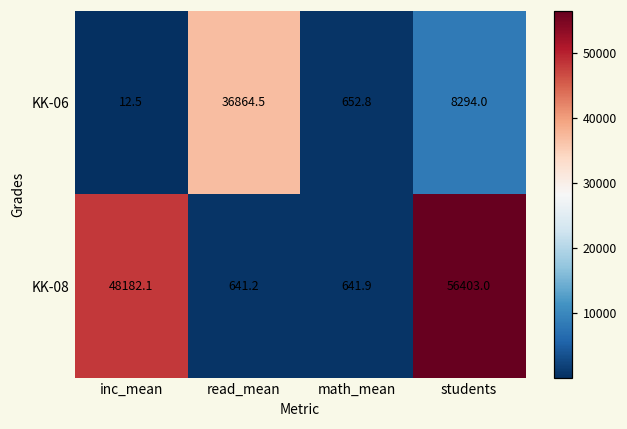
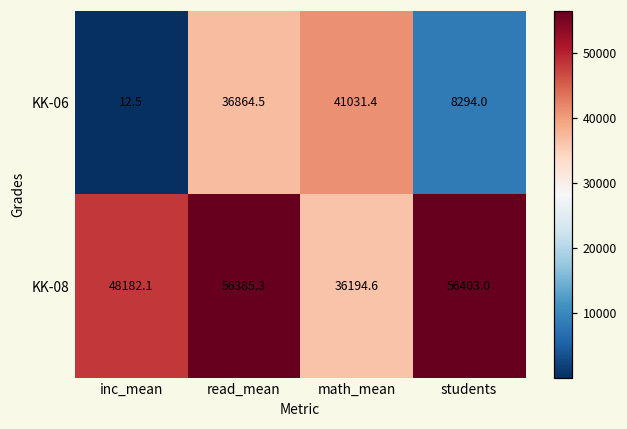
KK-06, math_mean: 652.8 -> 41031.4
KK-08, read_mean: 641.2 -> 56385.3
KK-08, math_mean: 641.9 -> 36194.6
